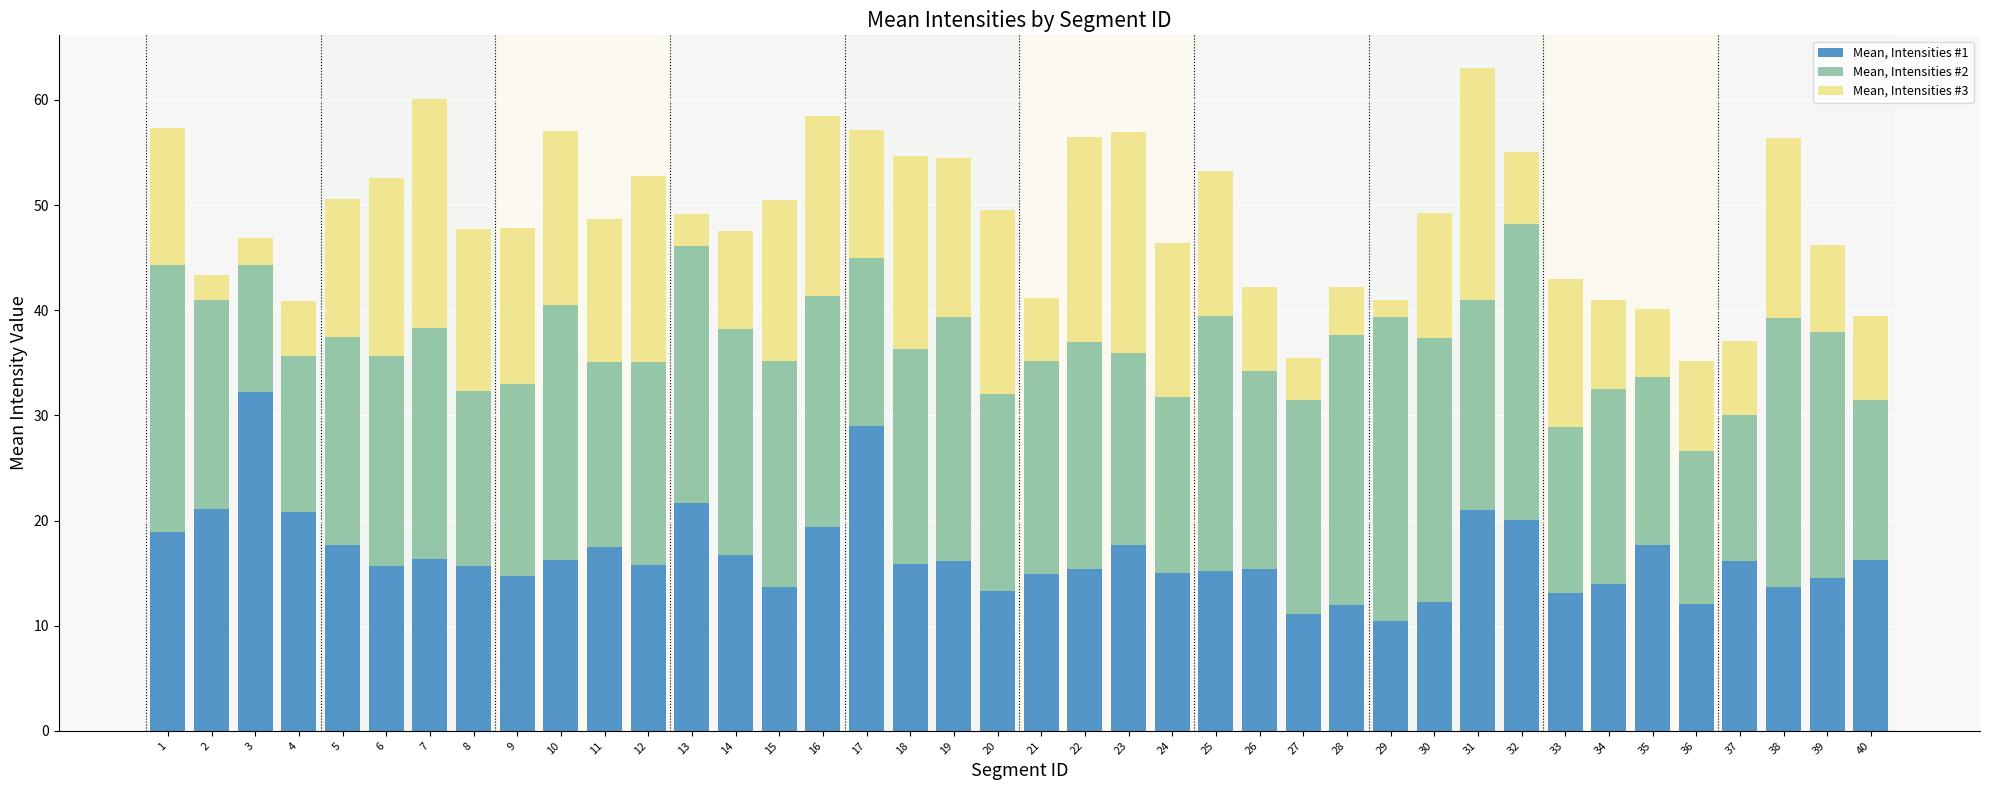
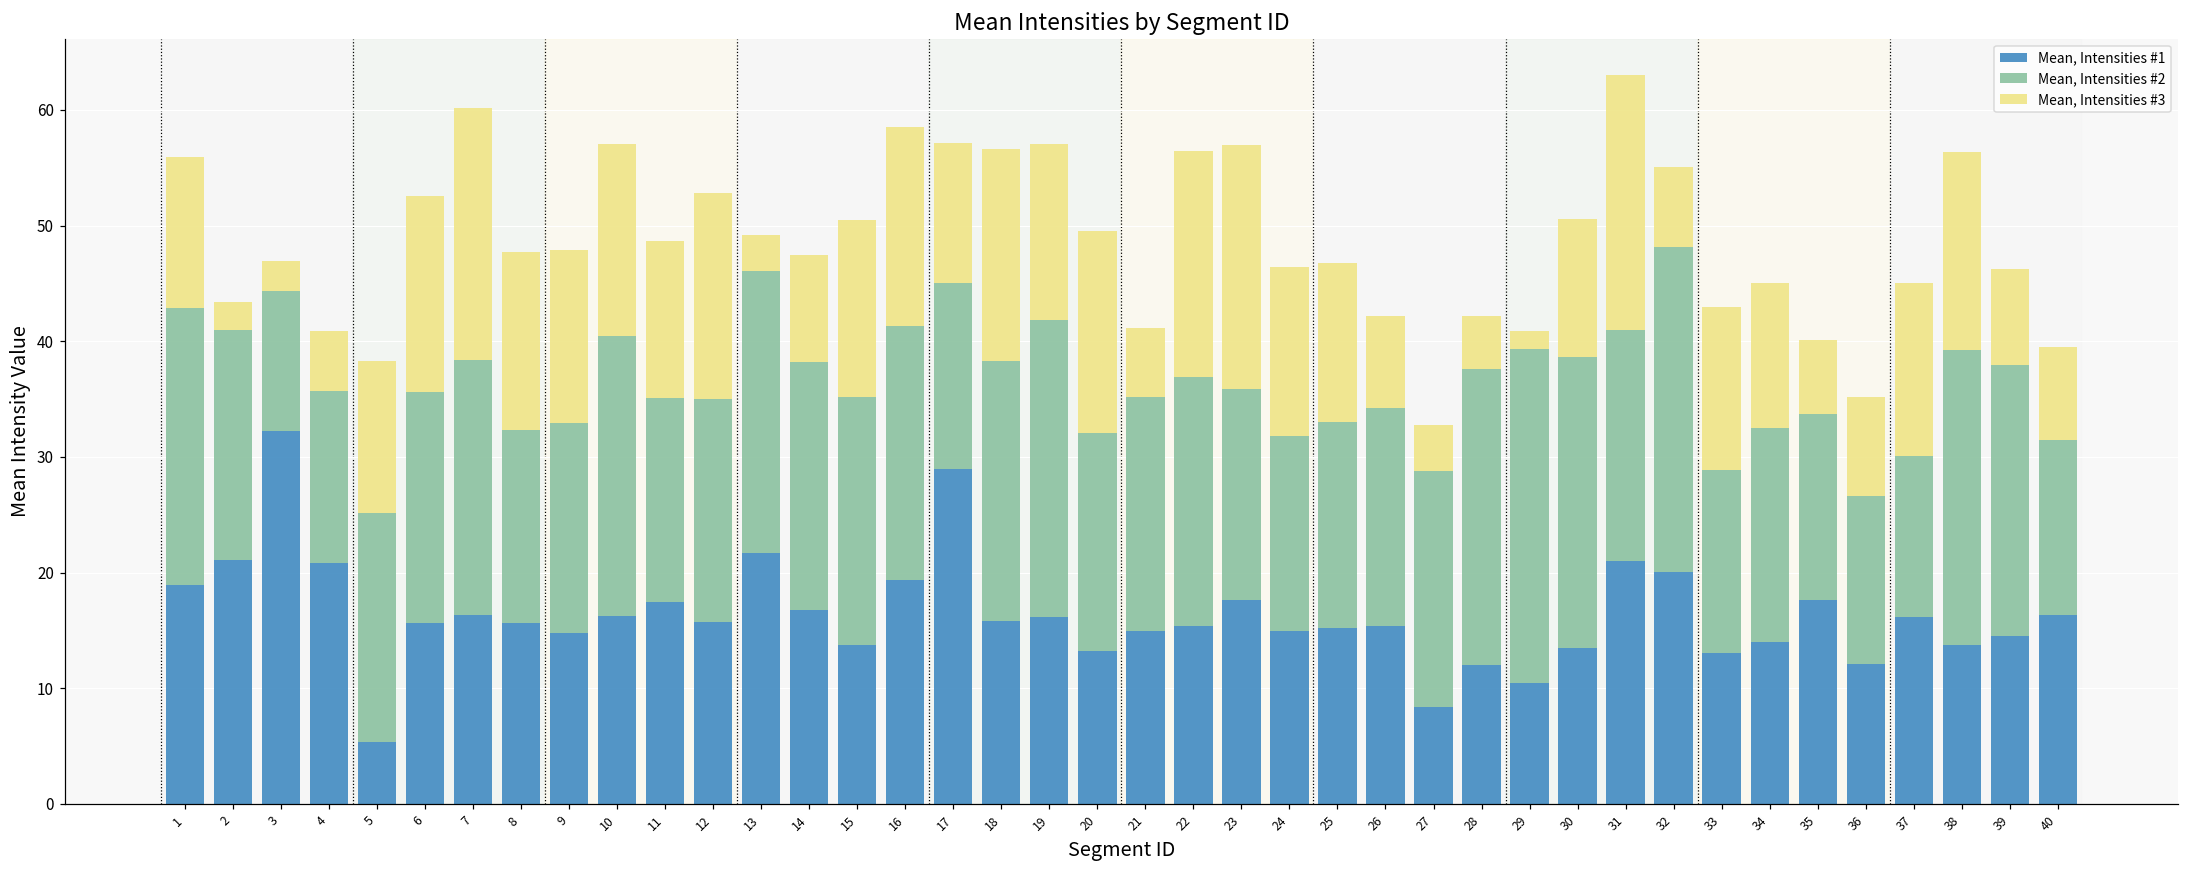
Mean, Intensities #2, 1: 25.4 -> 24.0
Mean, Intensities #1, 5: 17.7 -> 5.3
Mean, Intensities #2, 18: 20.5 -> 22.5
Mean, Intensities #2, 19: 23.2 -> 25.7
Mean, Intensities #2, 25: 24.2 -> 17.8
Mean, Intensities #1, 27: 11.1 -> 8.4
Mean, Intensities #1, 30: 12.2 -> 13.5
Mean, Intensities #3, 34: 8.5 -> 12.5
Mean, Intensities #3, 37: 7 -> 15
